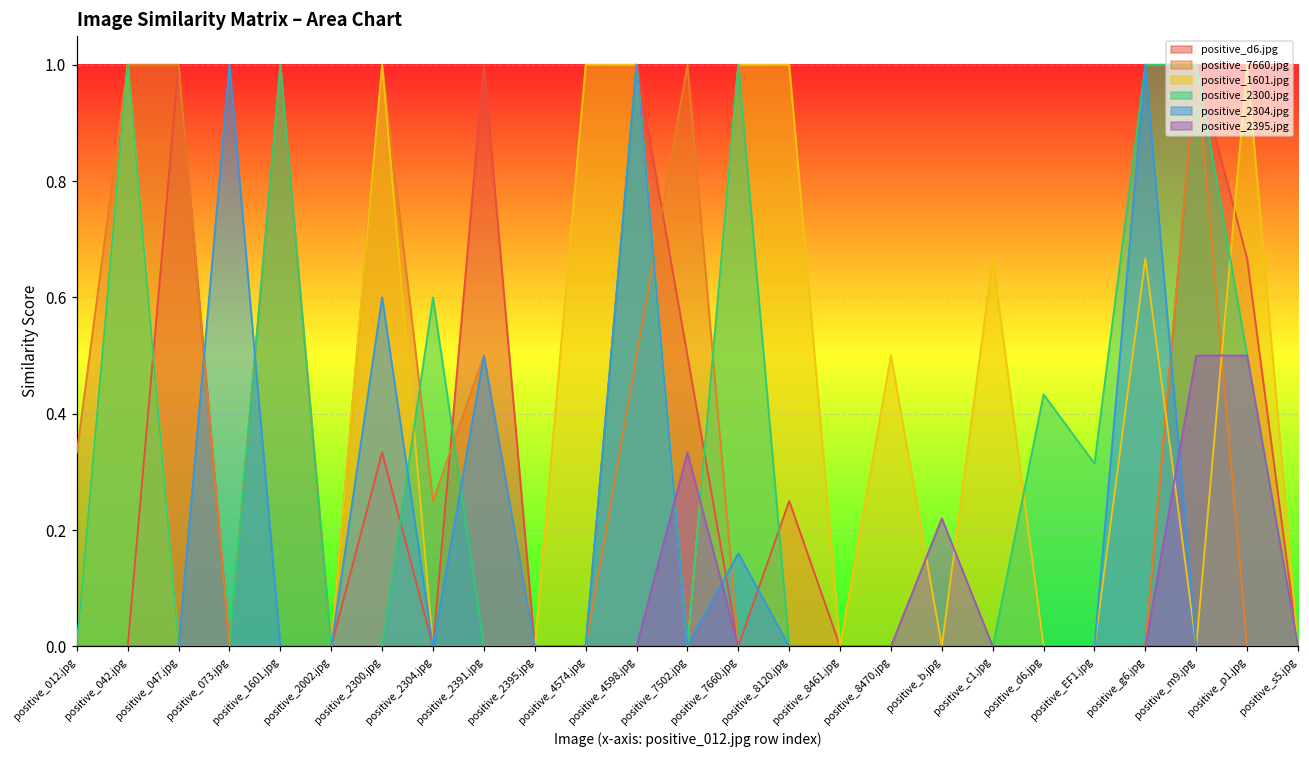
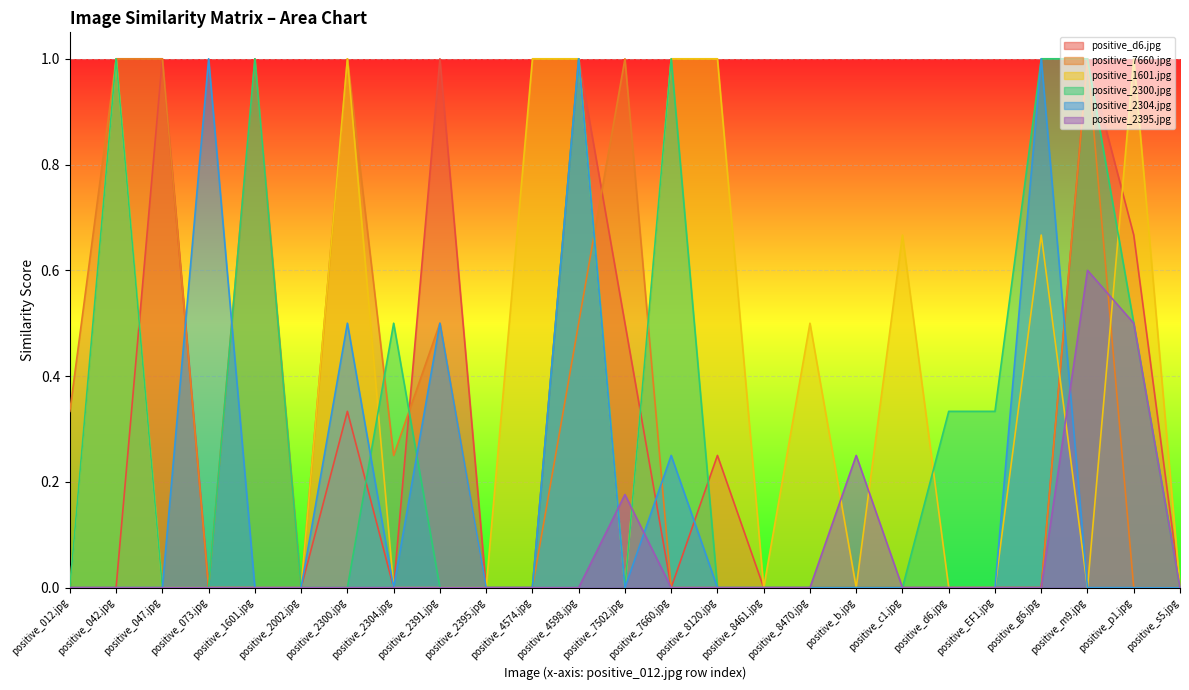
positive_2304.jpg, positive_2300.jpg: 0.6 -> 0.5
positive_2300.jpg, positive_2304.jpg: 0.6 -> 0.5
positive_2395.jpg, positive_7502.jpg: 0.33 -> 0.18
positive_2304.jpg, positive_7660.jpg: 0.16 -> 0.25
positive_2395.jpg, positive_b.jpg: 0.22 -> 0.25
positive_2300.jpg, positive_d6.jpg: 0.43 -> 0.33
positive_2300.jpg, positive_EF1.jpg: 0.31 -> 0.33
positive_2395.jpg, positive_m9.jpg: 0.5 -> 0.6
